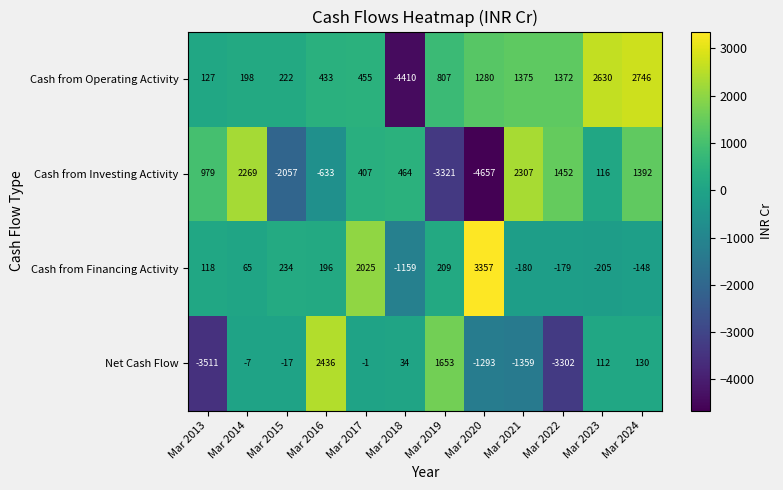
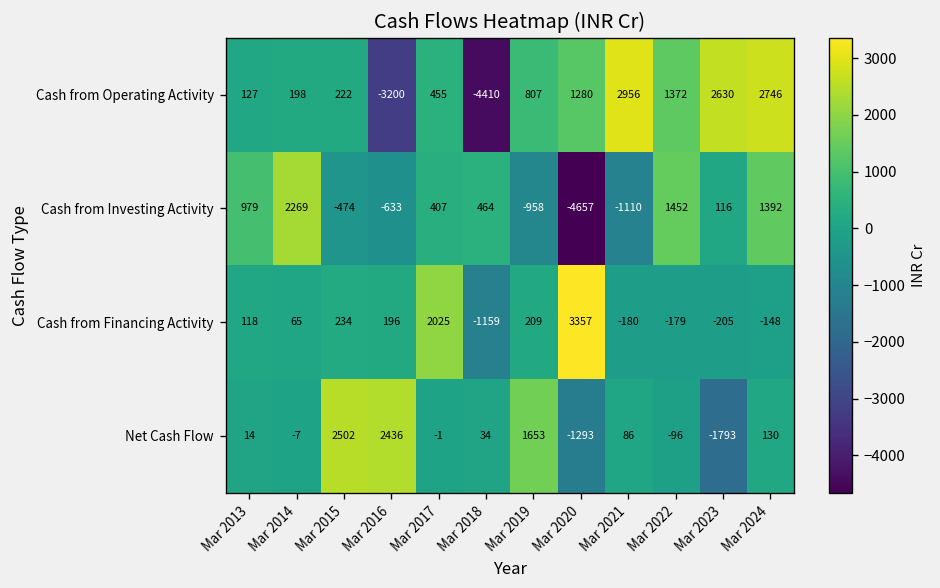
Cash from Operating Activity, Mar 2016: 433 -> -3200
Cash from Operating Activity, Mar 2021: 1375 -> 2956
Cash from Investing Activity, Mar 2015: -2057 -> -474
Cash from Investing Activity, Mar 2019: -3321 -> -958
Cash from Investing Activity, Mar 2021: 2307 -> -1110
Net Cash Flow, Mar 2013: -3511 -> 14
Net Cash Flow, Mar 2015: -17 -> 2502
Net Cash Flow, Mar 2021: -1359 -> 86
Net Cash Flow, Mar 2022: -3302 -> -96
Net Cash Flow, Mar 2023: 112 -> -1793
